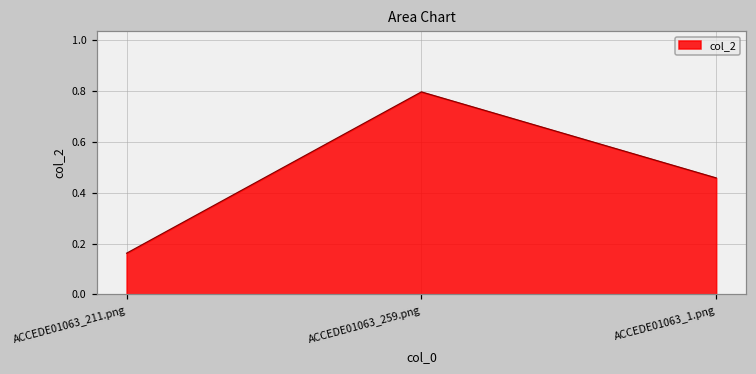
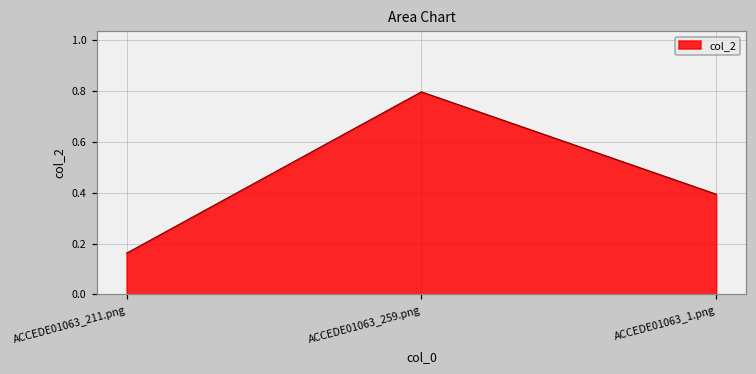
ACCEDE01063_1.png: 0.46 -> 0.39
